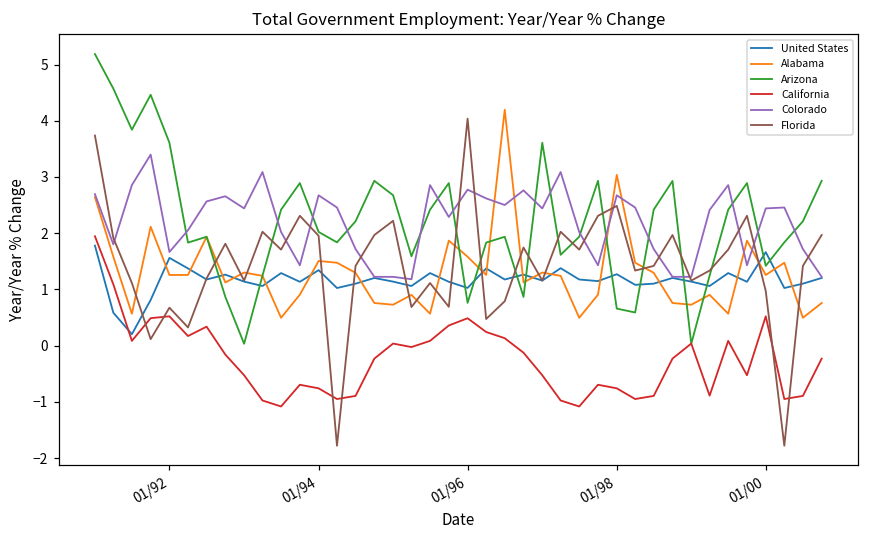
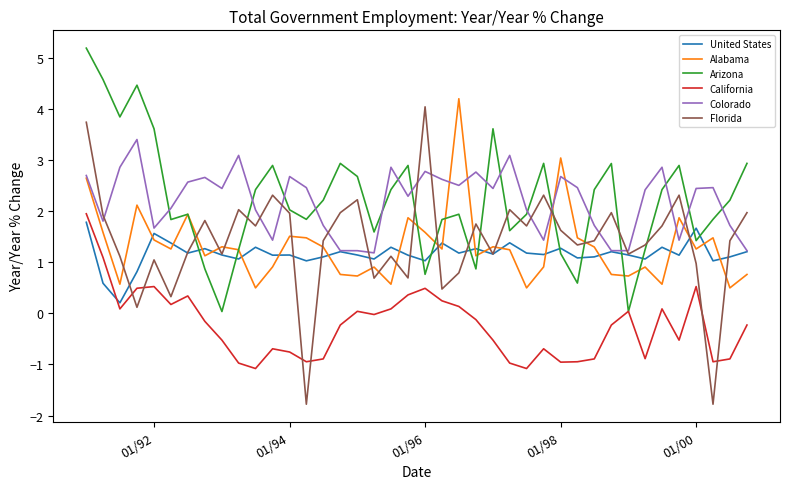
Alabama, 01/92: 1.3 -> 1.4
Florida, 01/92: 0.7 -> 1.0
United States, 01/94: 1.3 -> 1.1
Arizona, 01/98: 0.7 -> 1.2
California, 01/98: -0.8 -> -1.0
Florida, 01/98: 2.5 -> 1.6
